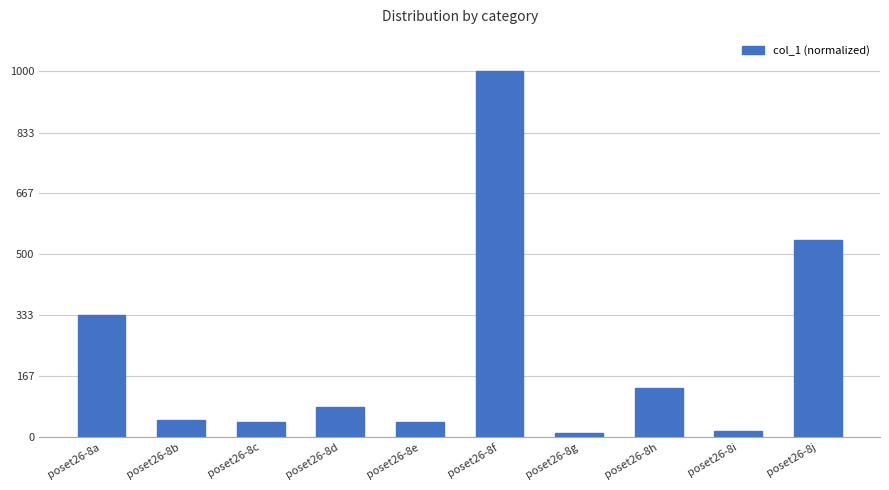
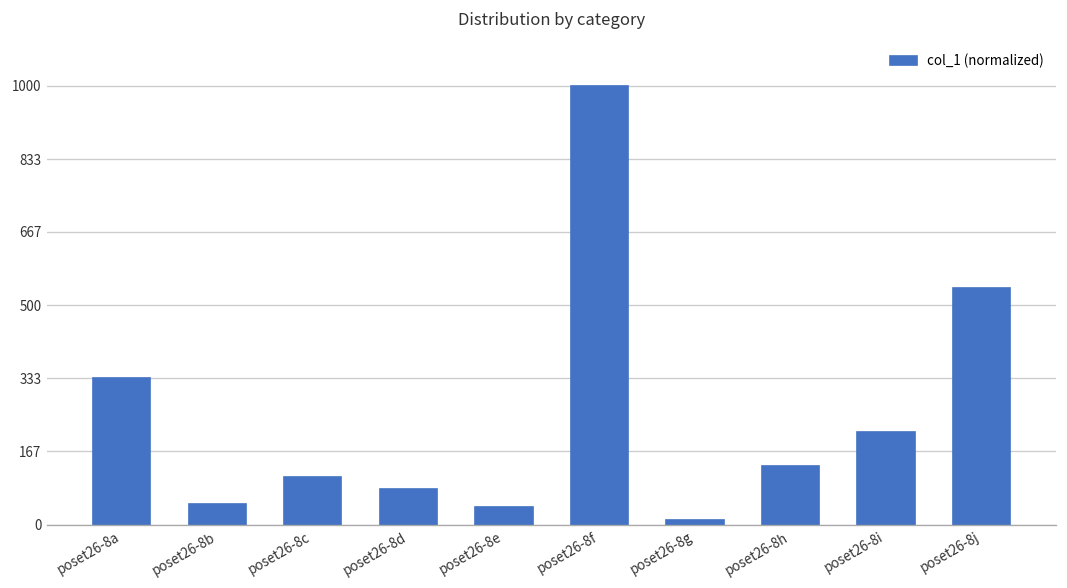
poset26-8c: 40 -> 110
poset26-8i: 20 -> 210
